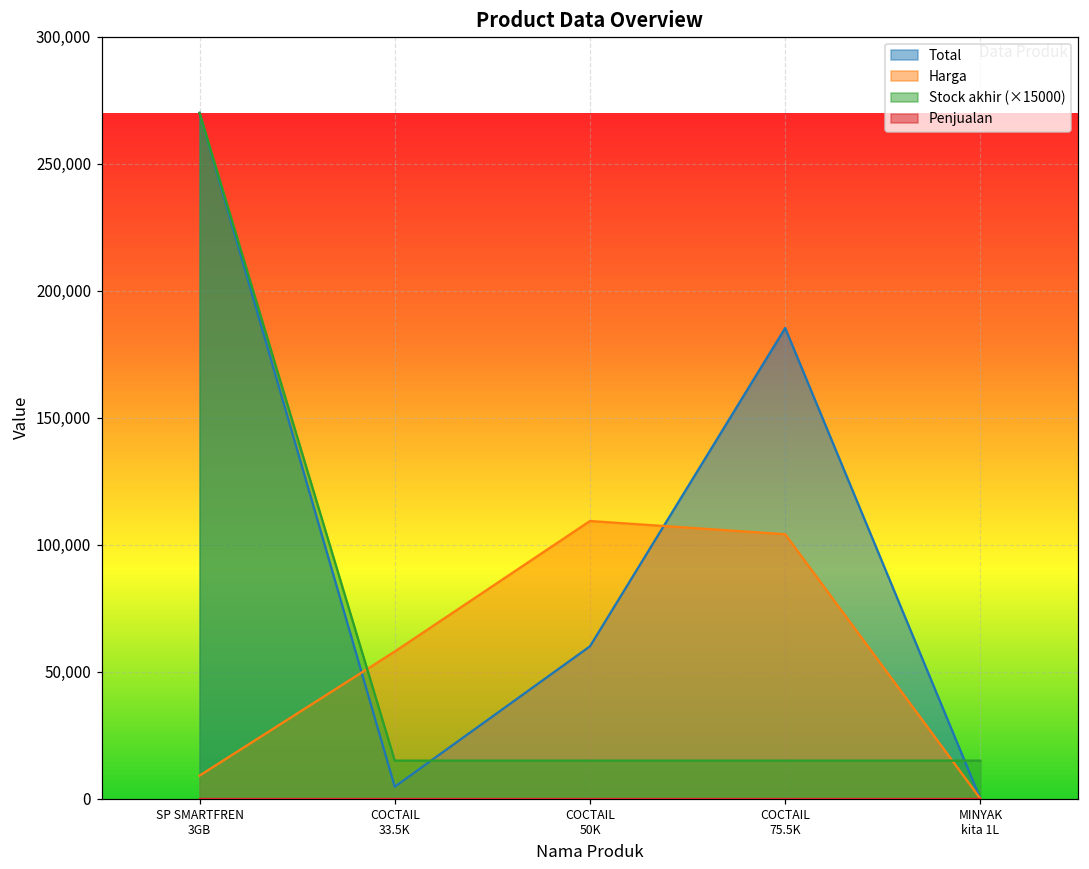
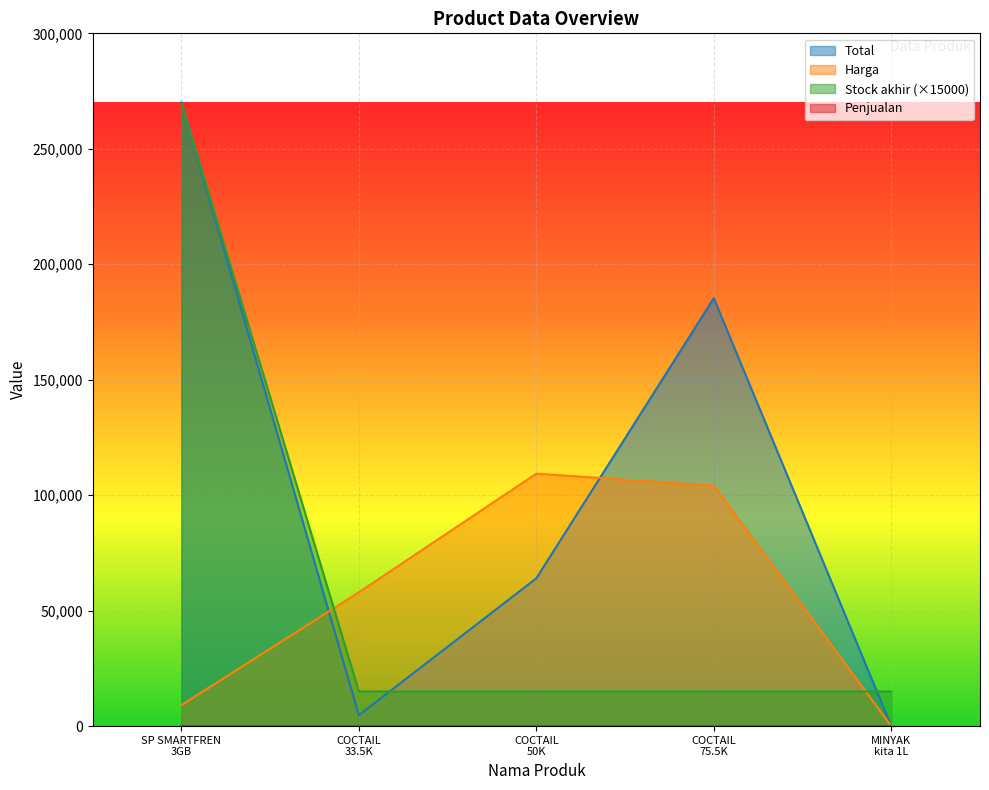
Total, COCTAIL 50K: 60,000 -> 64,000
